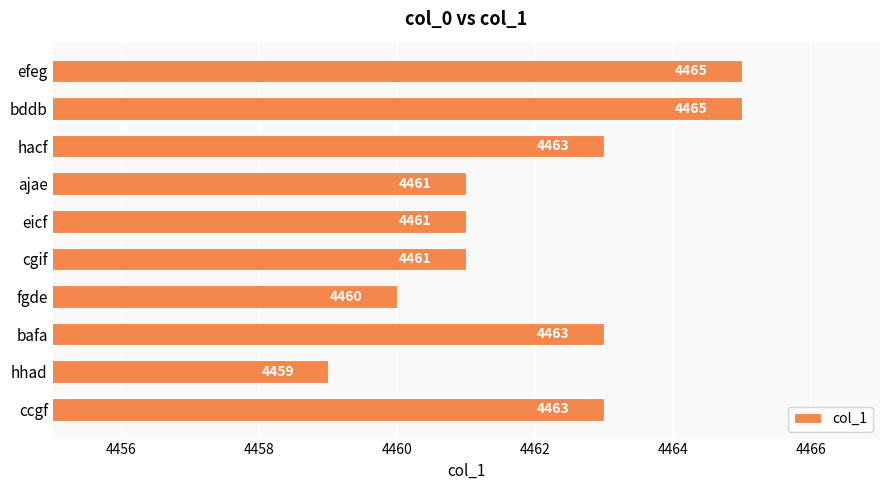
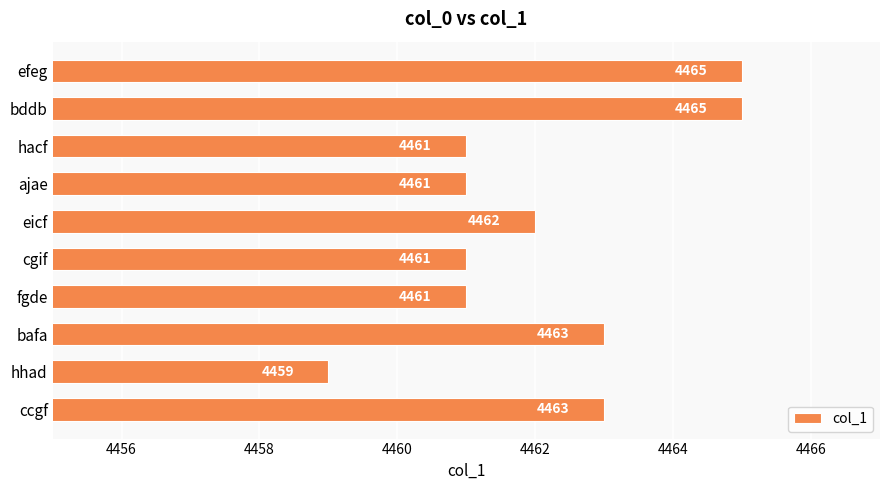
hacf: 4463 -> 4461
eicf: 4461 -> 4462
fgde: 4460 -> 4461
